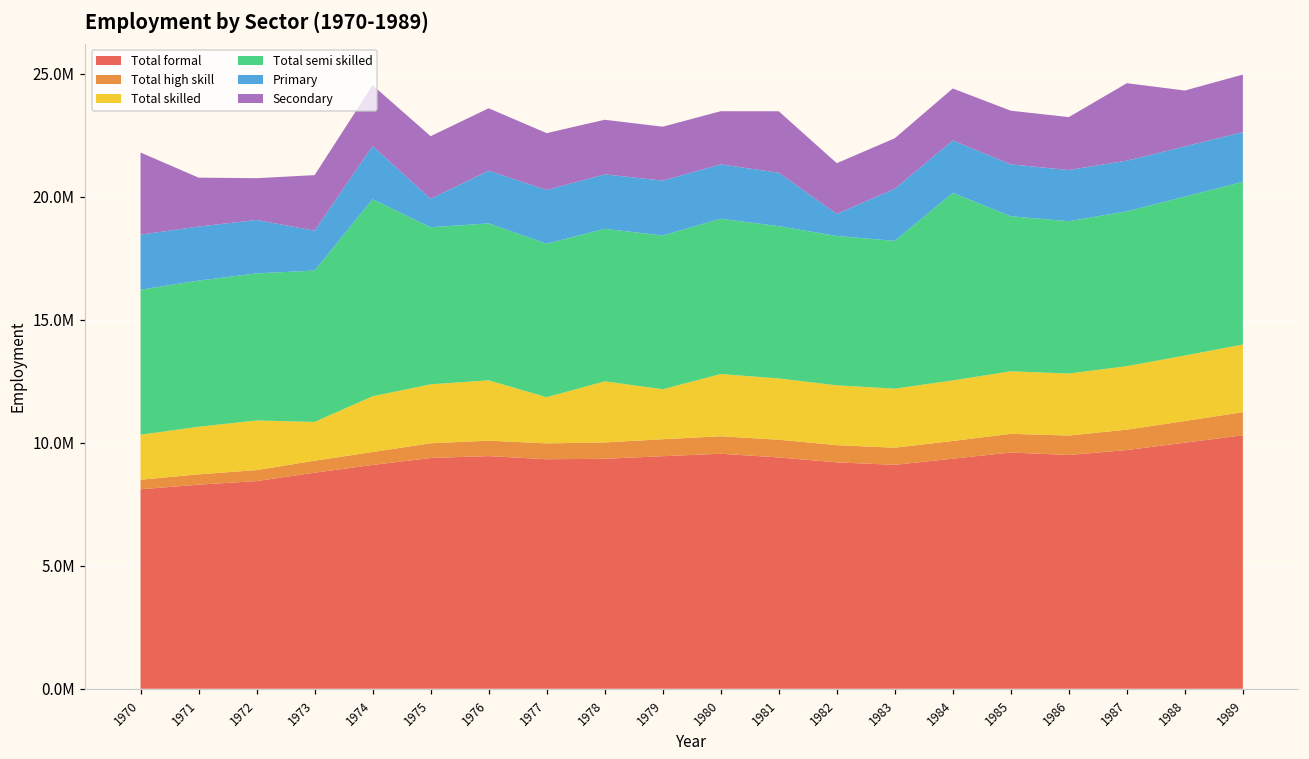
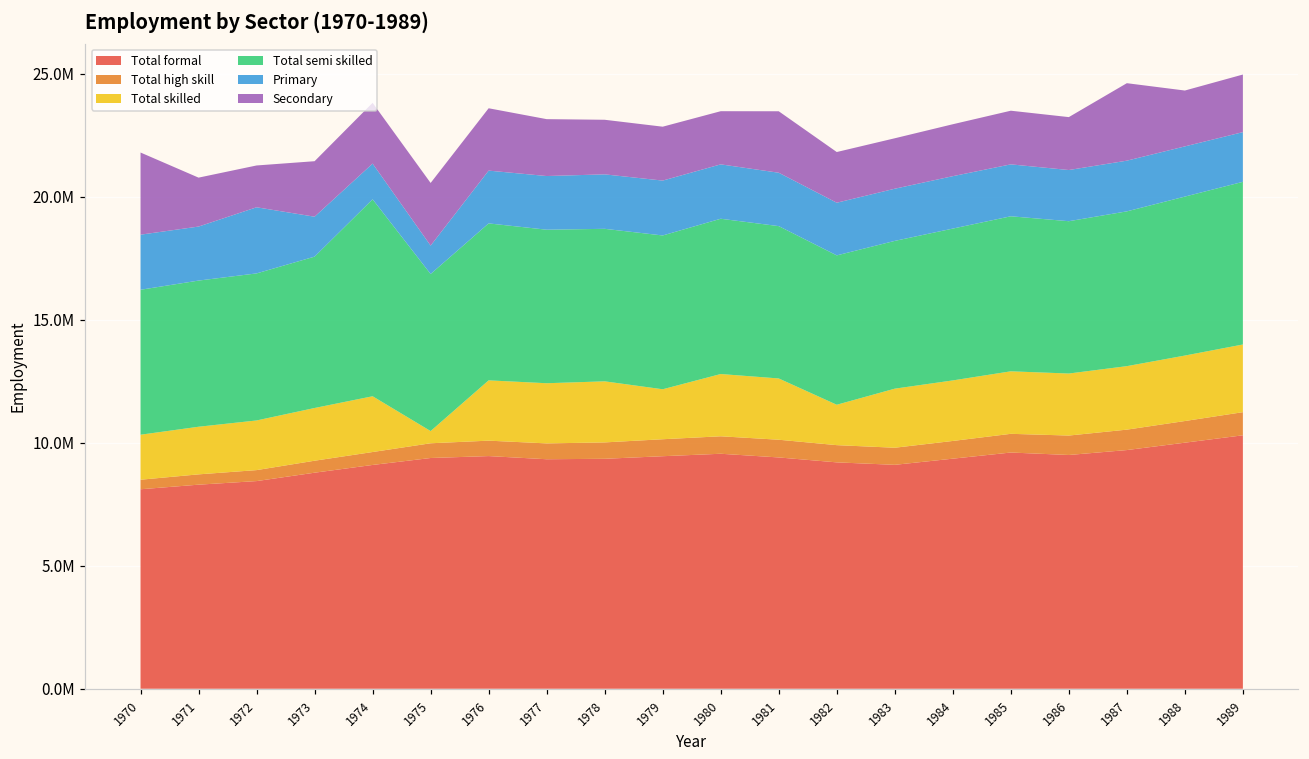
Primary, 1972: 2200000 -> 2700000
Total skilled, 1973: 1600000 -> 2100000
Primary, 1974: 2200000 -> 1500000
Total skilled, 1975: 2400000 -> 500000
Total skilled, 1977: 1900000 -> 2400000
Total skilled, 1982: 2400000 -> 1600000
Primary, 1982: 900000 -> 2100000
Total semi skilled, 1984: 7600000 -> 6200000
